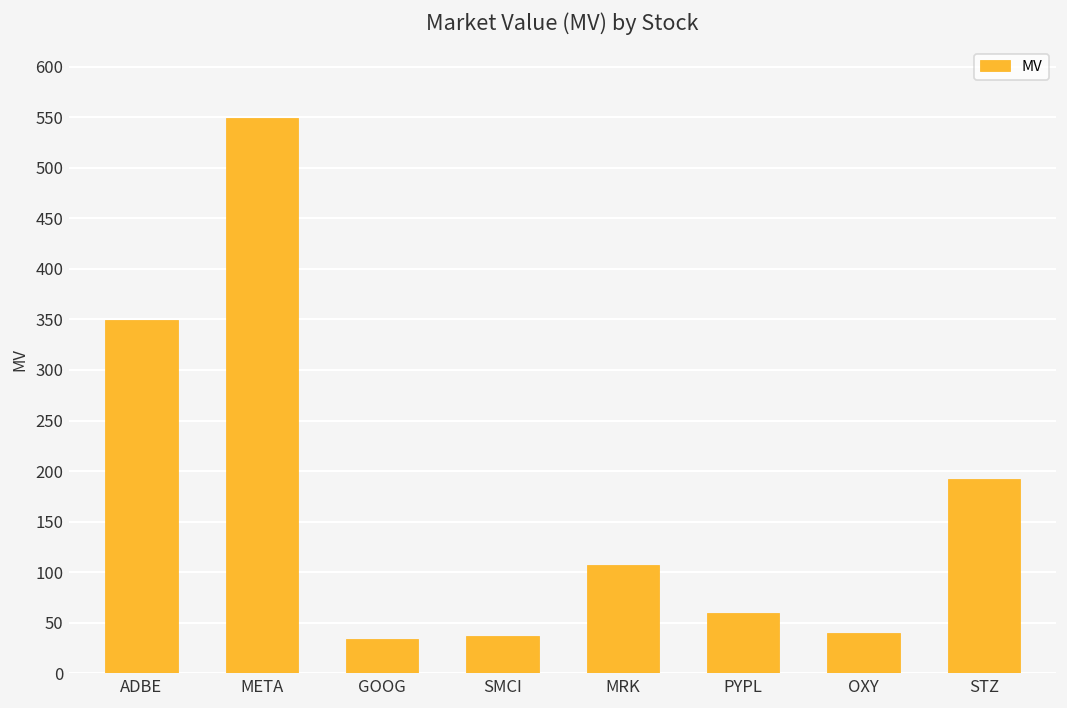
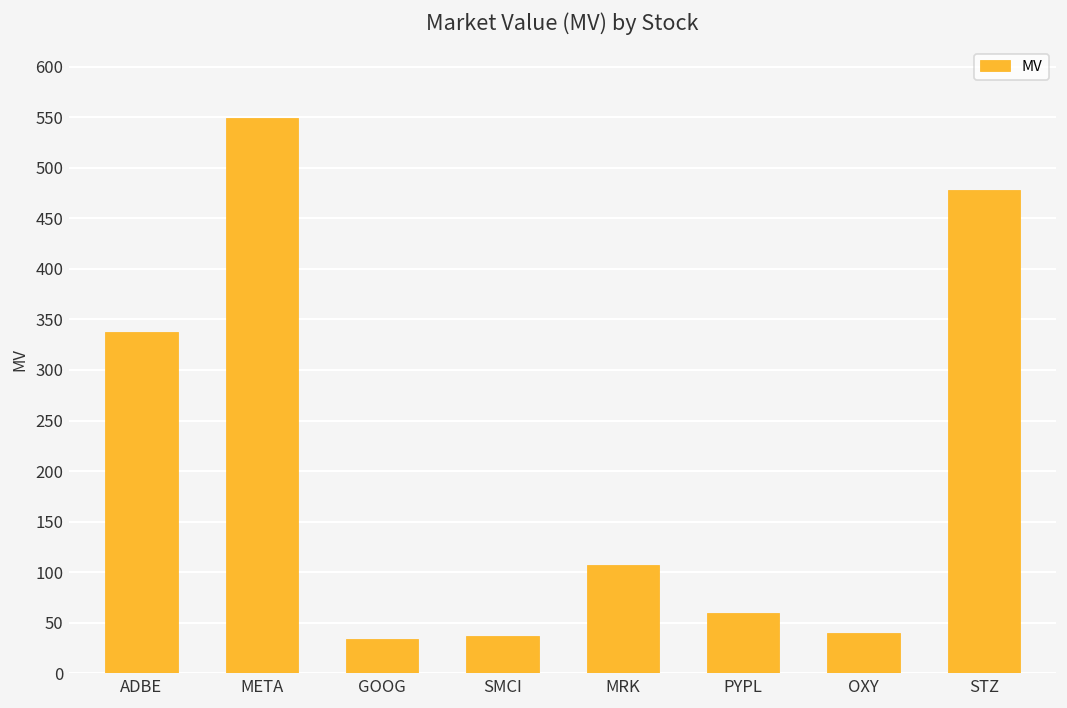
ADBE: 350 -> 340
STZ: 190 -> 480
